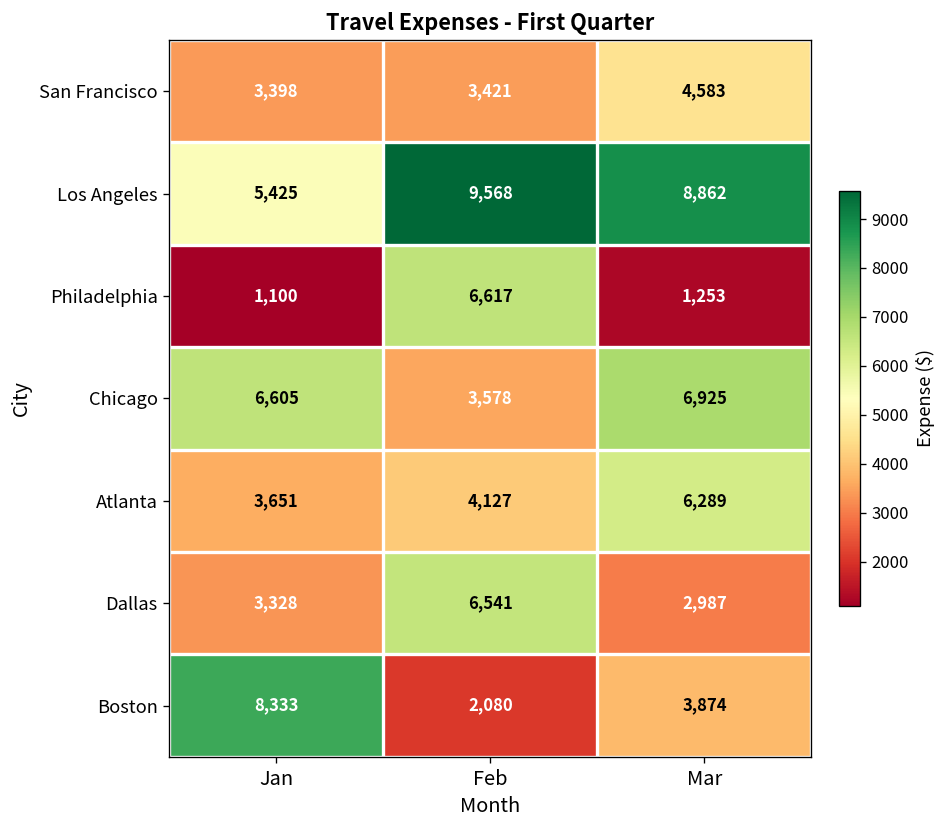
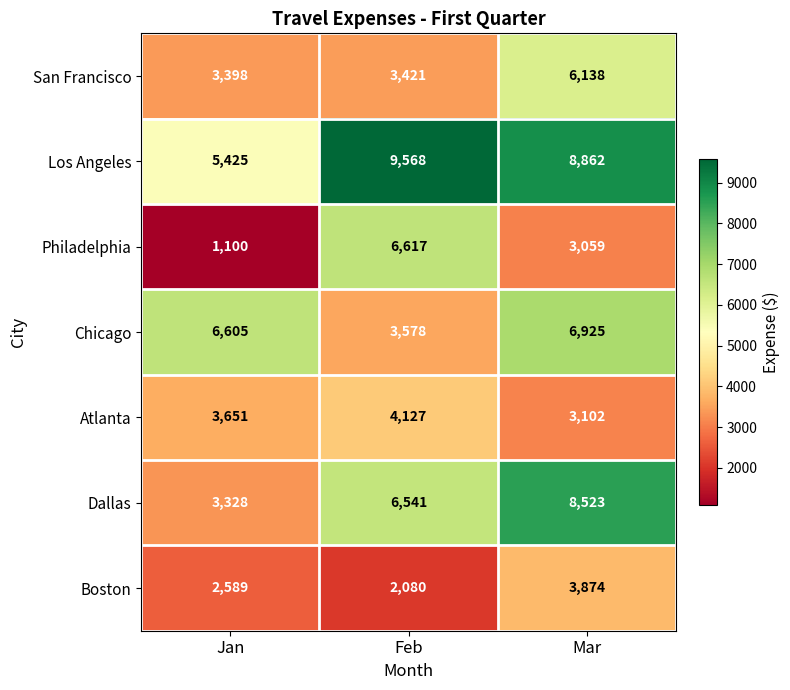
San Francisco, Mar: 4,583 -> 6,138
Philadelphia, Mar: 1,253 -> 3,059
Atlanta, Mar: 6,289 -> 3,102
Dallas, Mar: 2,987 -> 8,523
Boston, Jan: 8,333 -> 2,589
